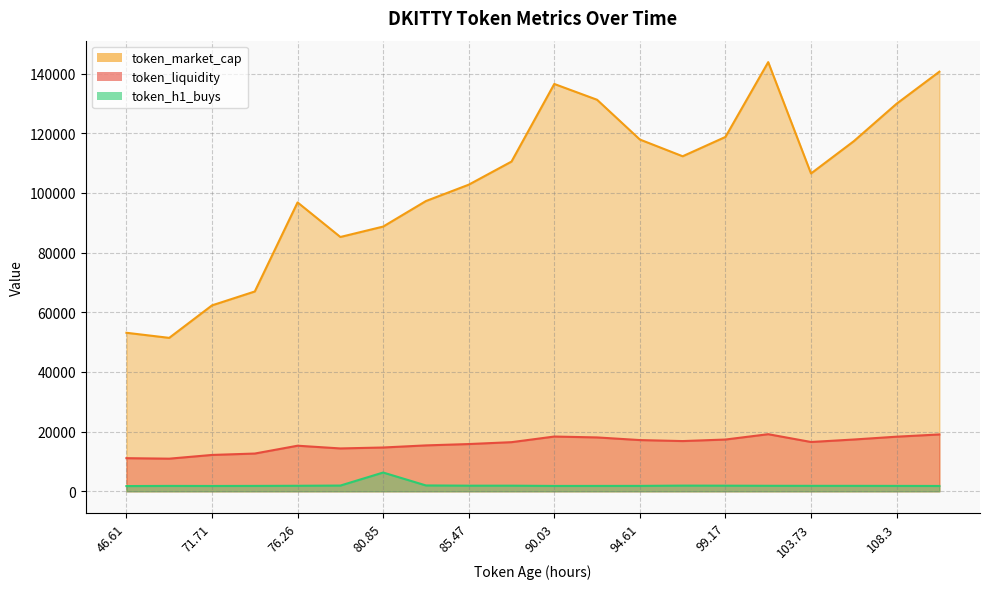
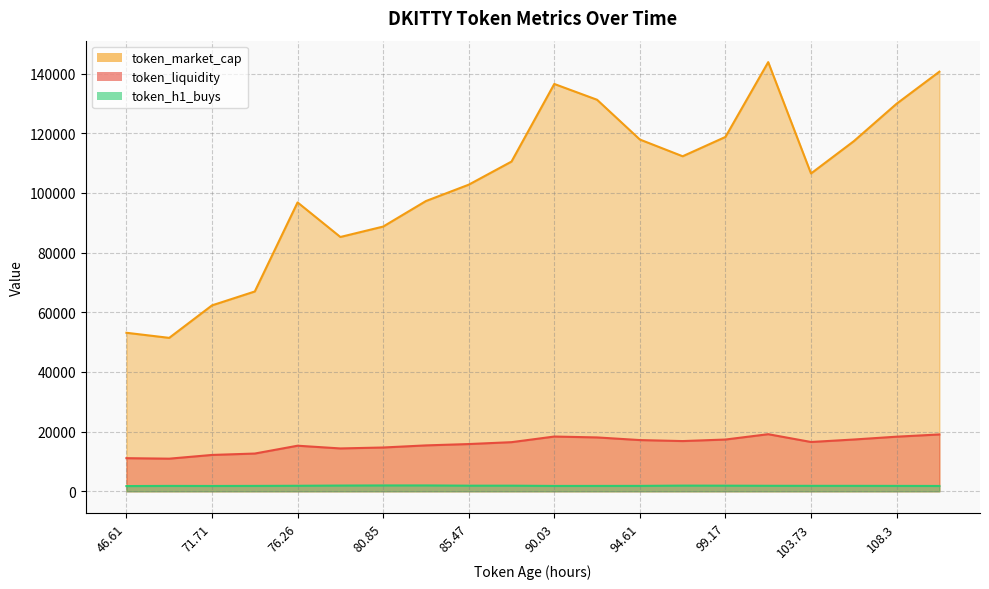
token_h1_buys, 80.85: 6000 -> 2000
